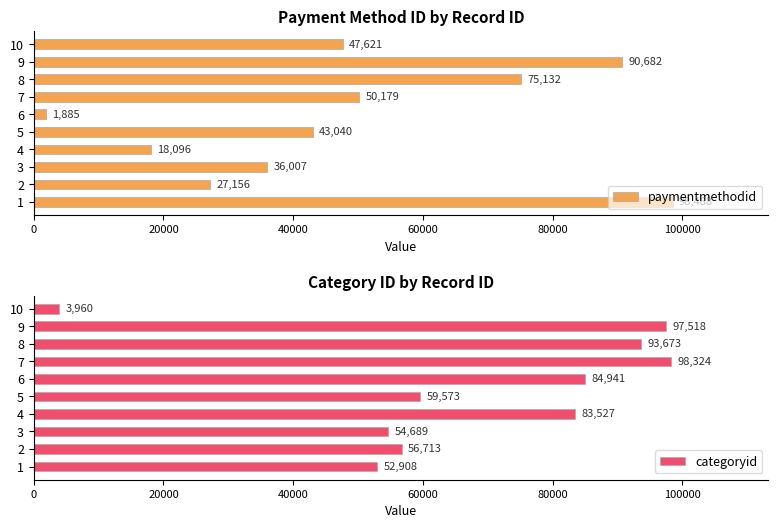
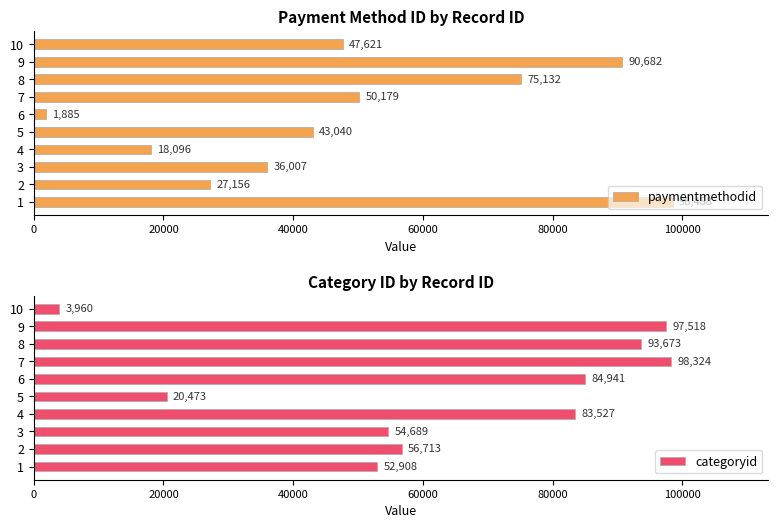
Category ID by Record ID, 5: 59,573 -> 20,473
